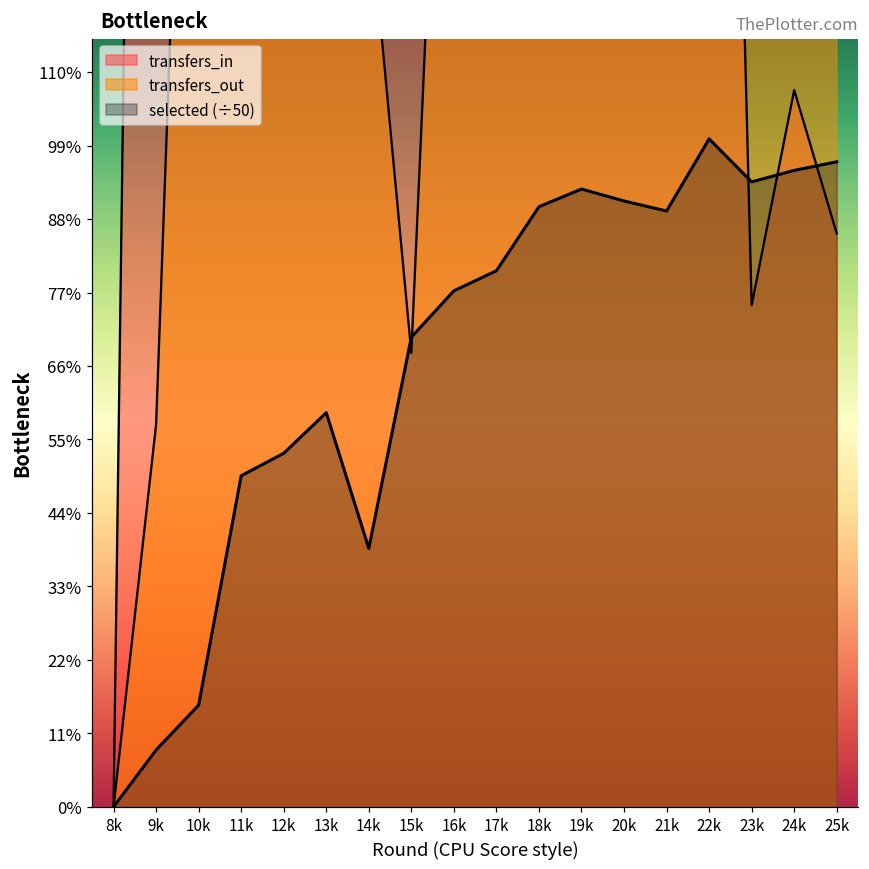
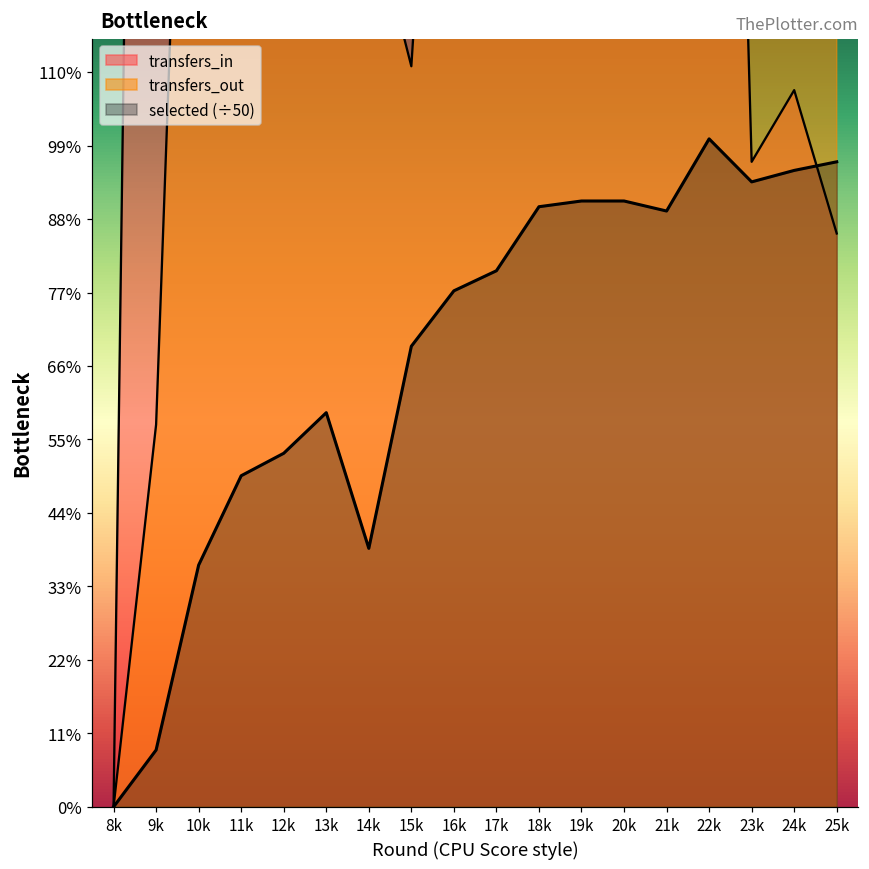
selected (÷50), 10k: 15% -> 36%
transfers_out, 15k: 68% -> 111%
selected (÷50), 15k: 70% -> 69%
selected (÷50), 19k: 92% -> 91%
transfers_in, 23k: 75% -> 97%
